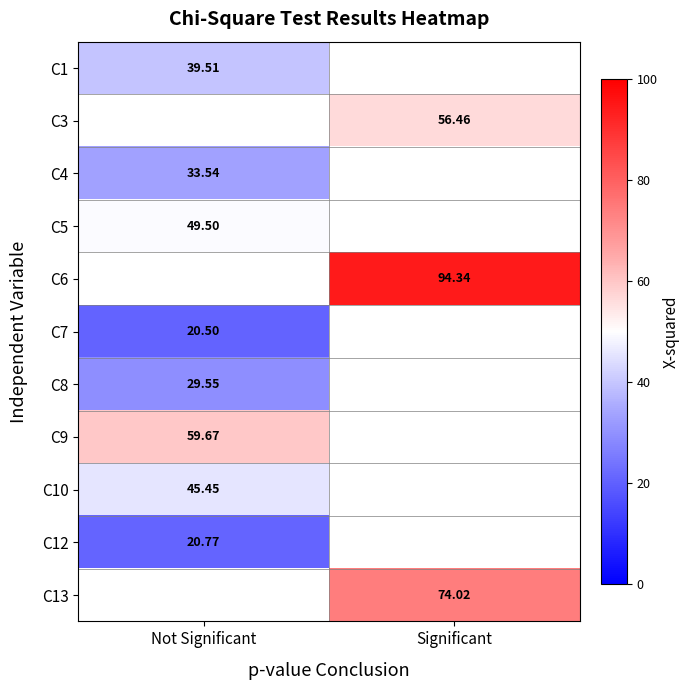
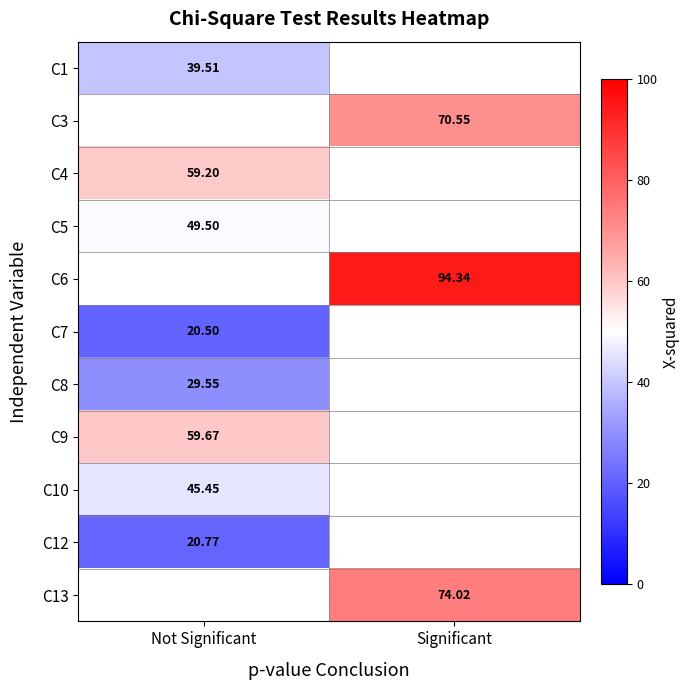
C3, Significant: 56.46 -> 70.55
C4, Not Significant: 33.54 -> 59.20
